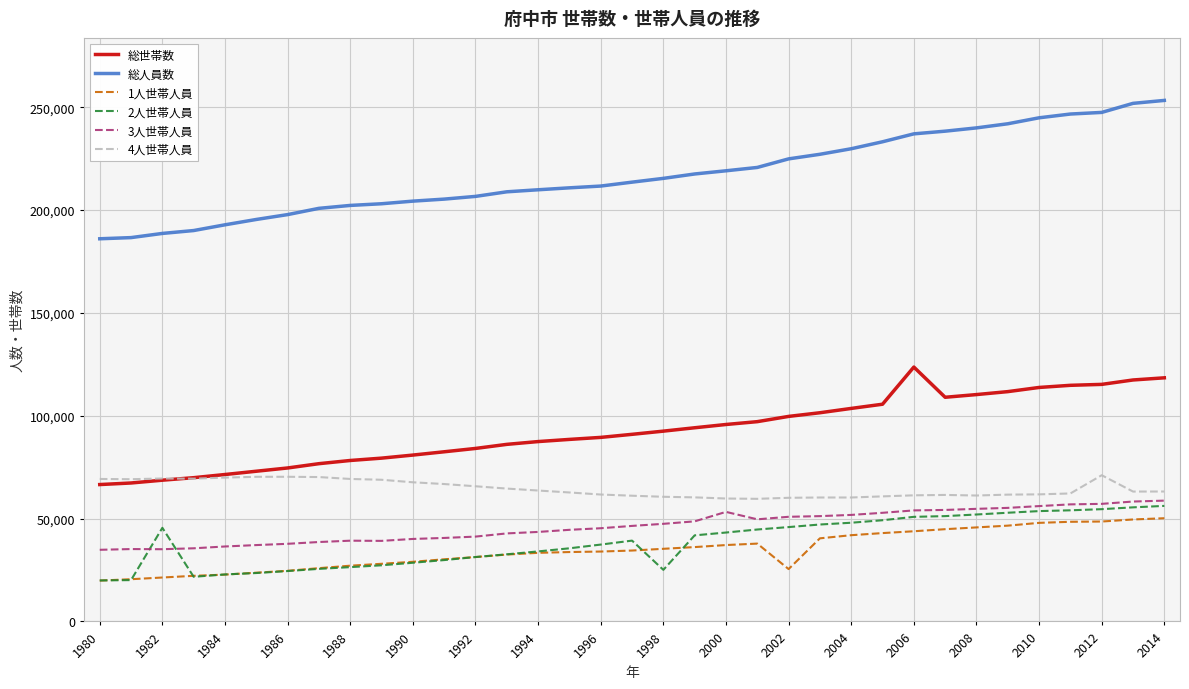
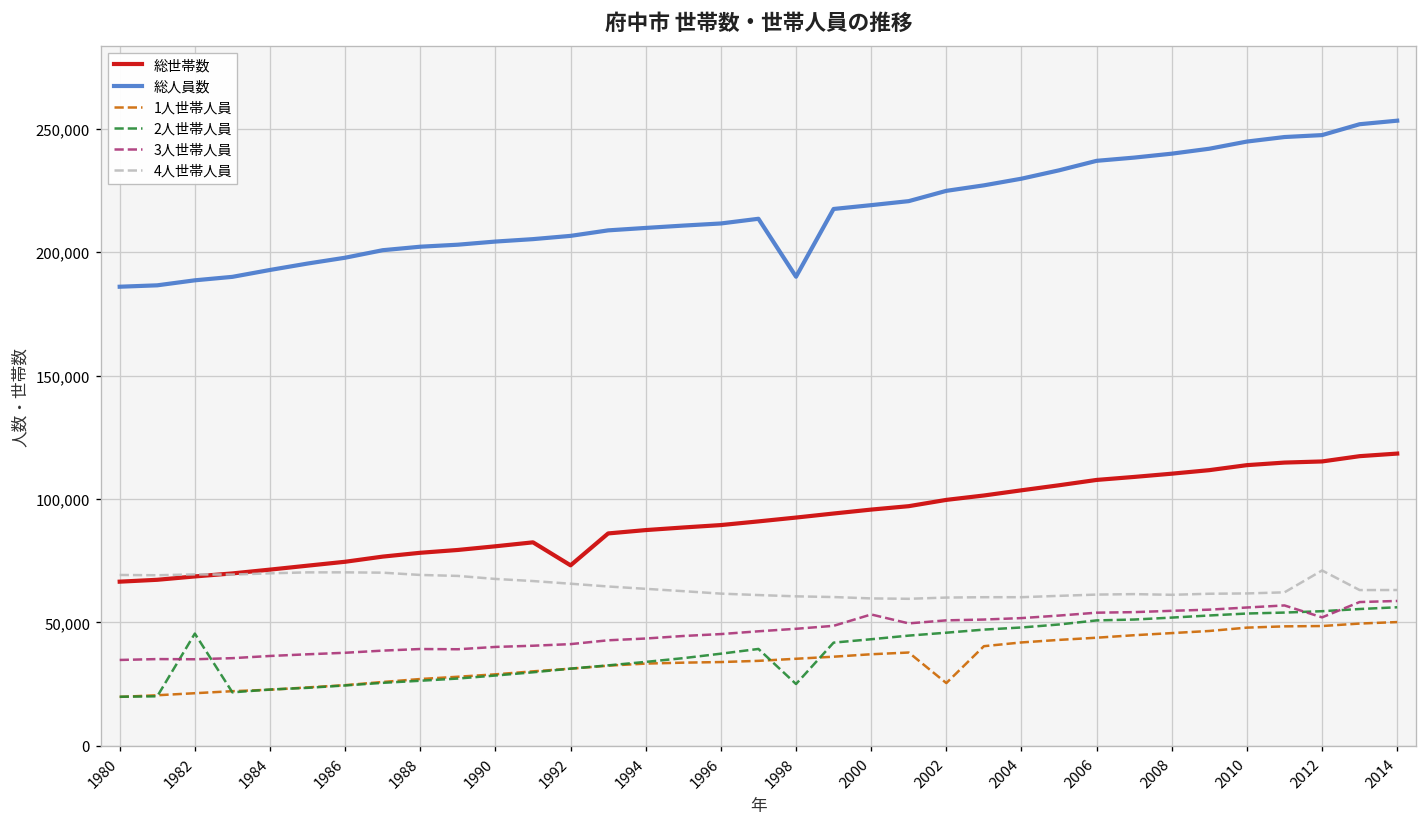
総世帯数, 1992: 84,000 -> 73,000
総人員数, 1998: 215,000 -> 190,000
総世帯数, 2006: 124,000 -> 108,000
3人世帯人員, 2012: 57,000 -> 52,000
